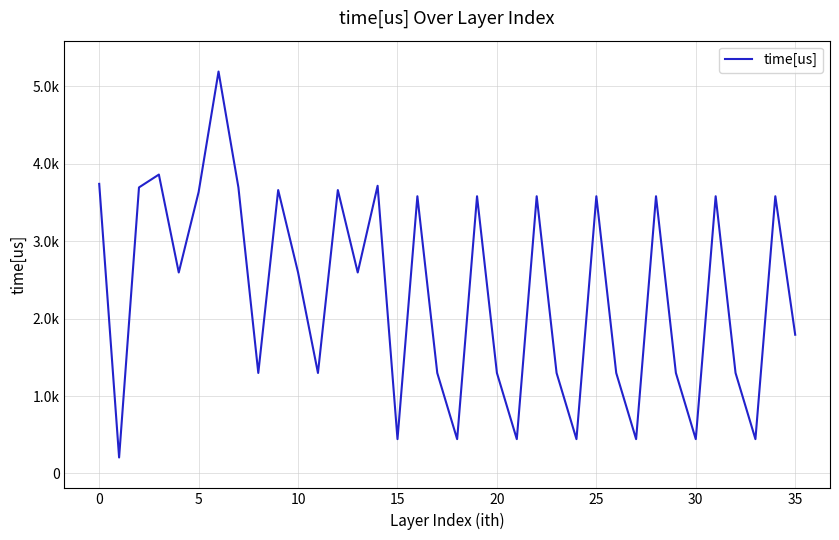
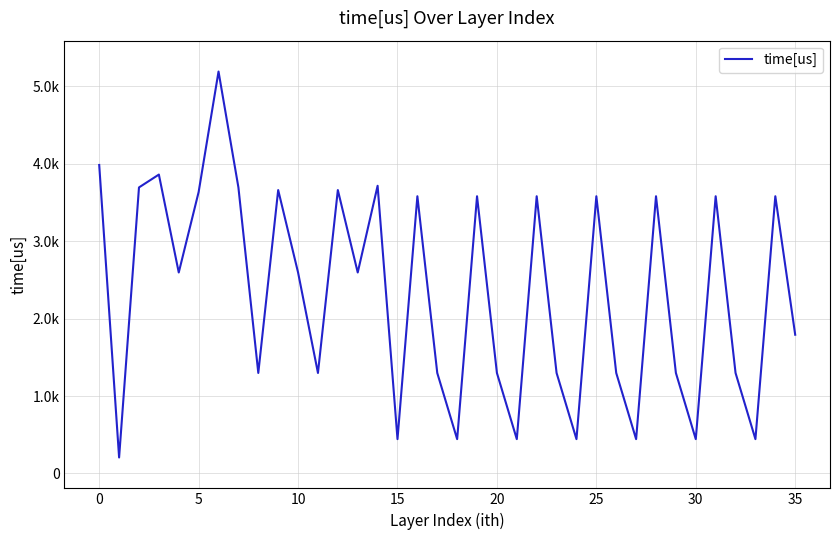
0: 3700 -> 4000
